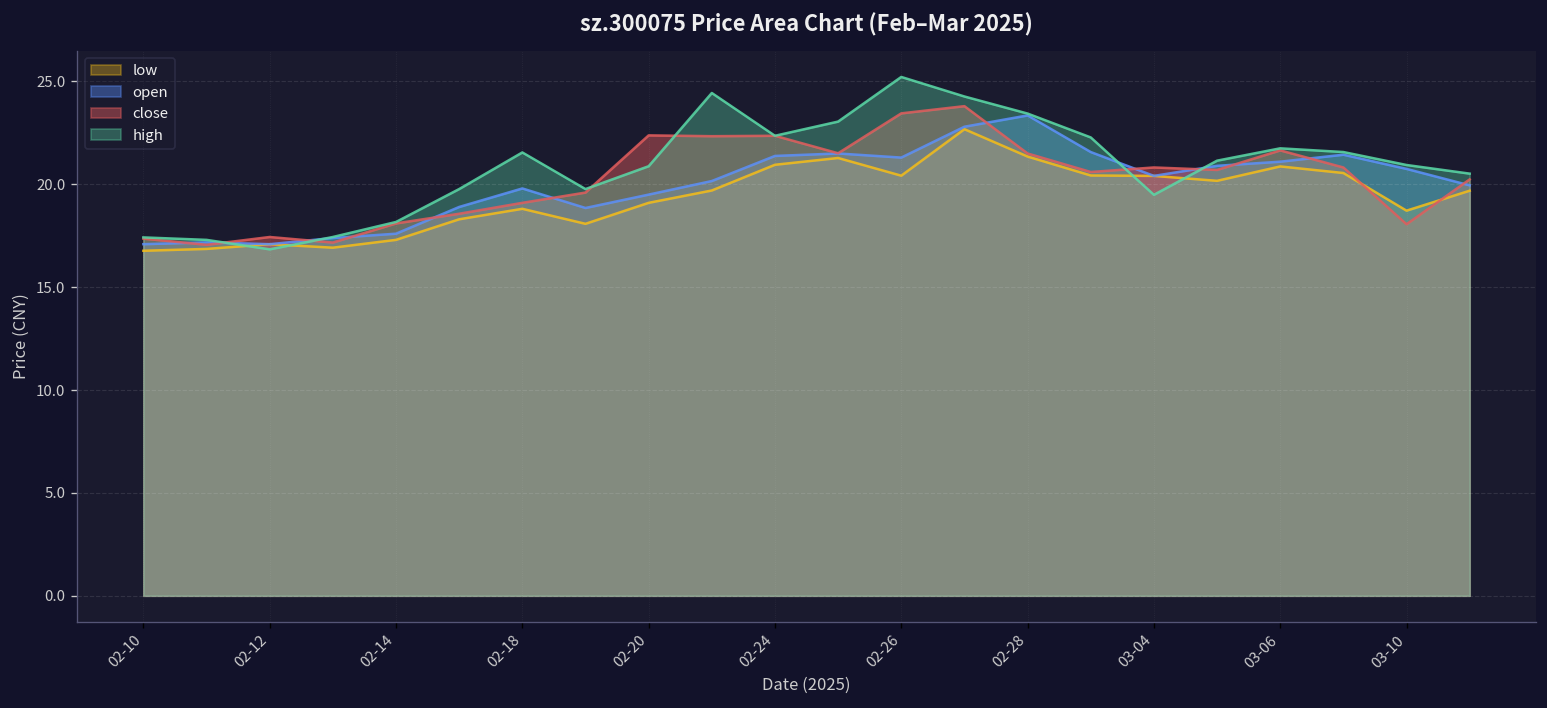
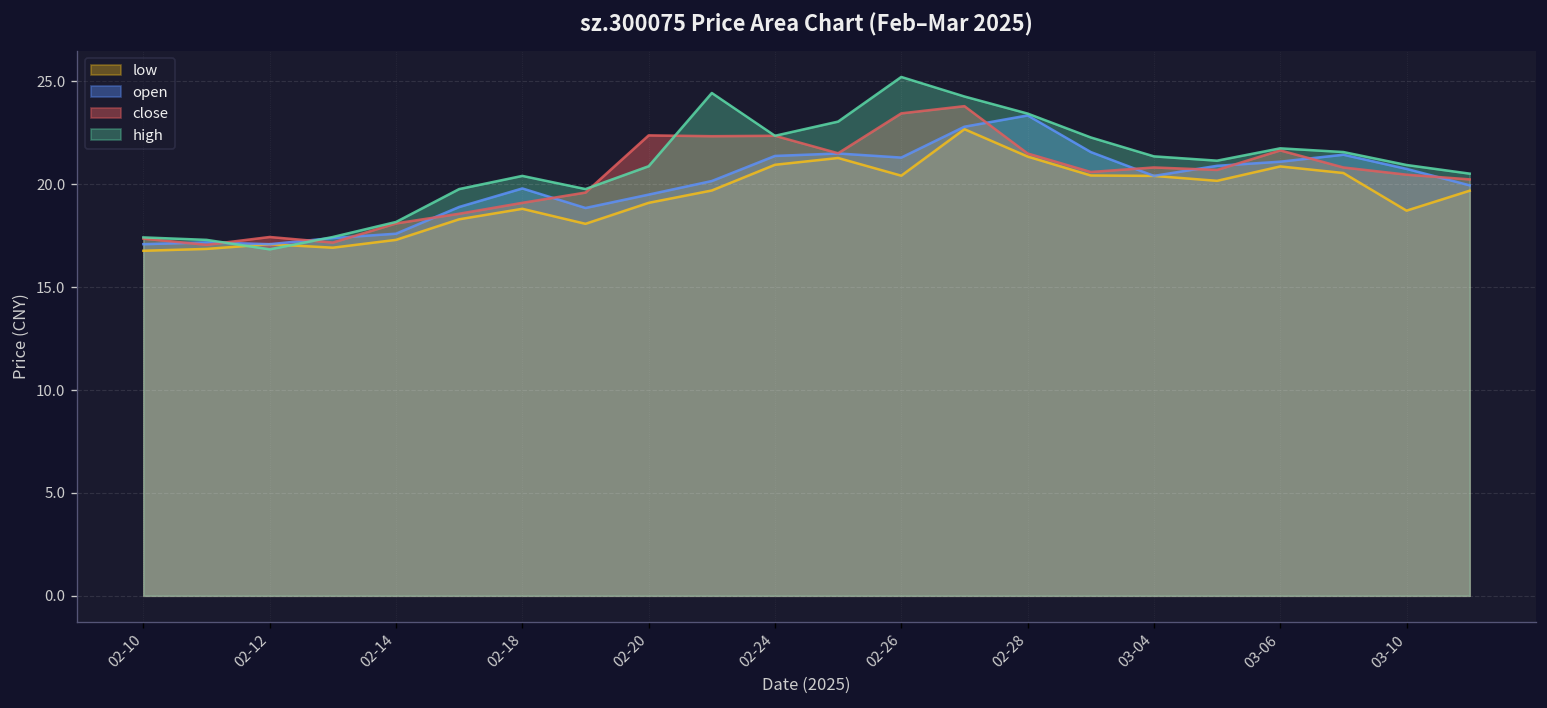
high, 02-18: 21.6 -> 20.4
high, 03-04: 19.5 -> 21.4
close, 03-10: 18.1 -> 20.5
